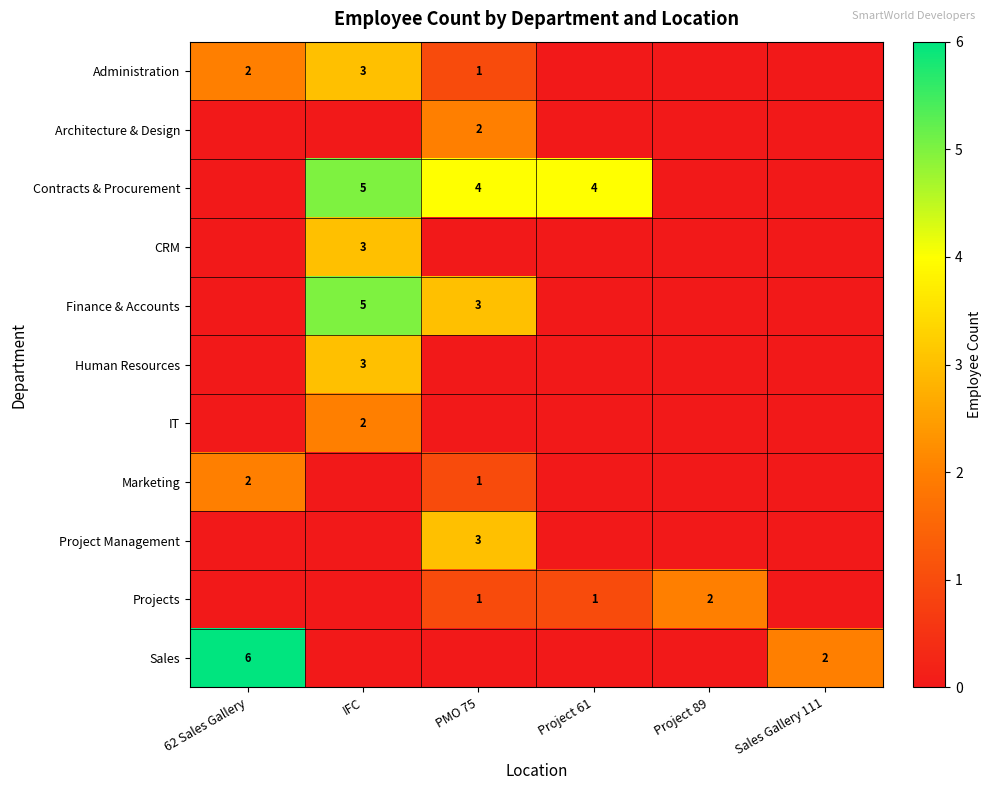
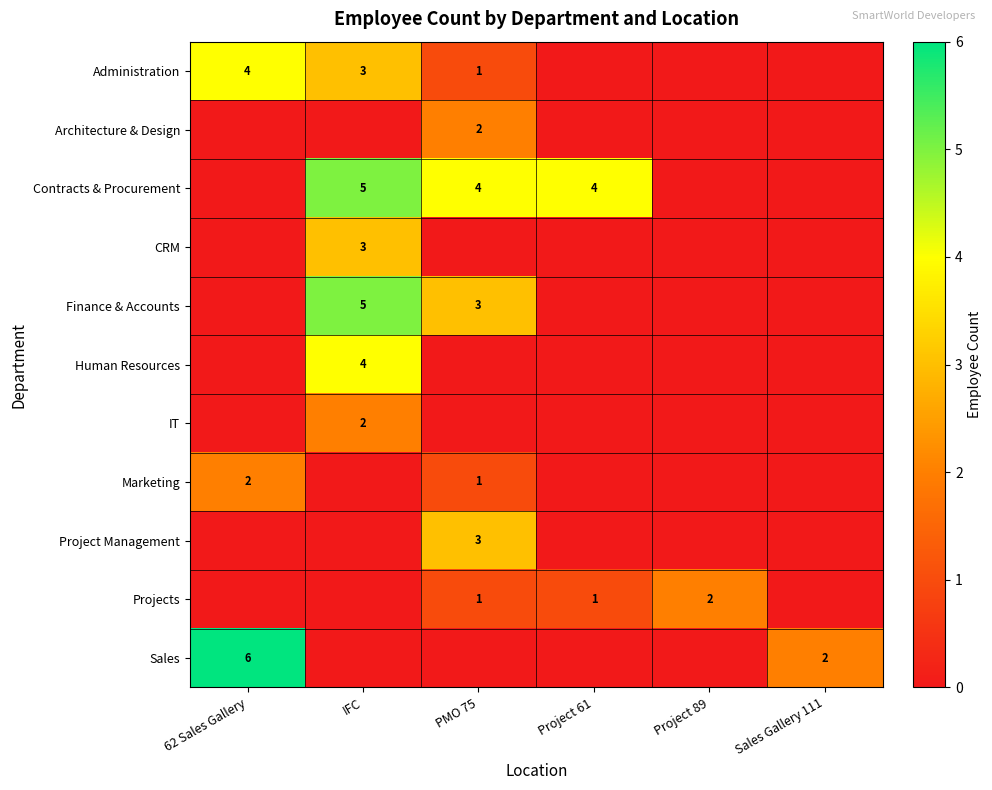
Administration, 62 Sales Gallery: 2 -> 4
Human Resources, IFC: 3 -> 4
